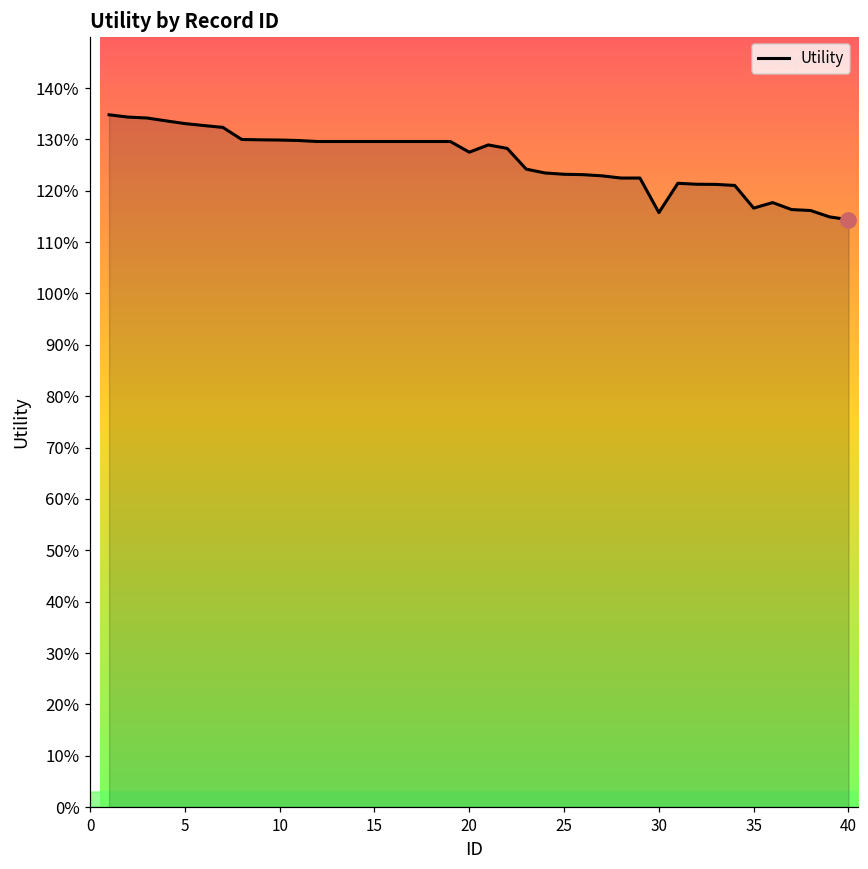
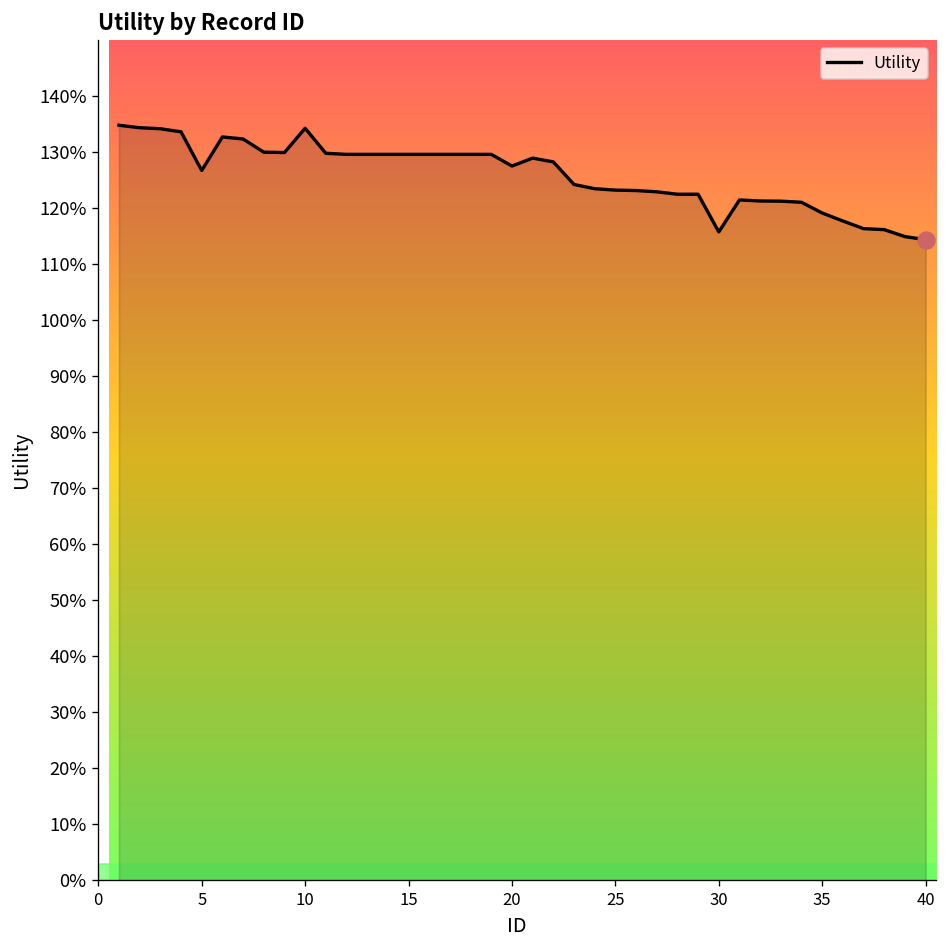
Utility, 5: 133% -> 127%
Utility, 10: 130% -> 134%
Utility, 35: 117% -> 119%
